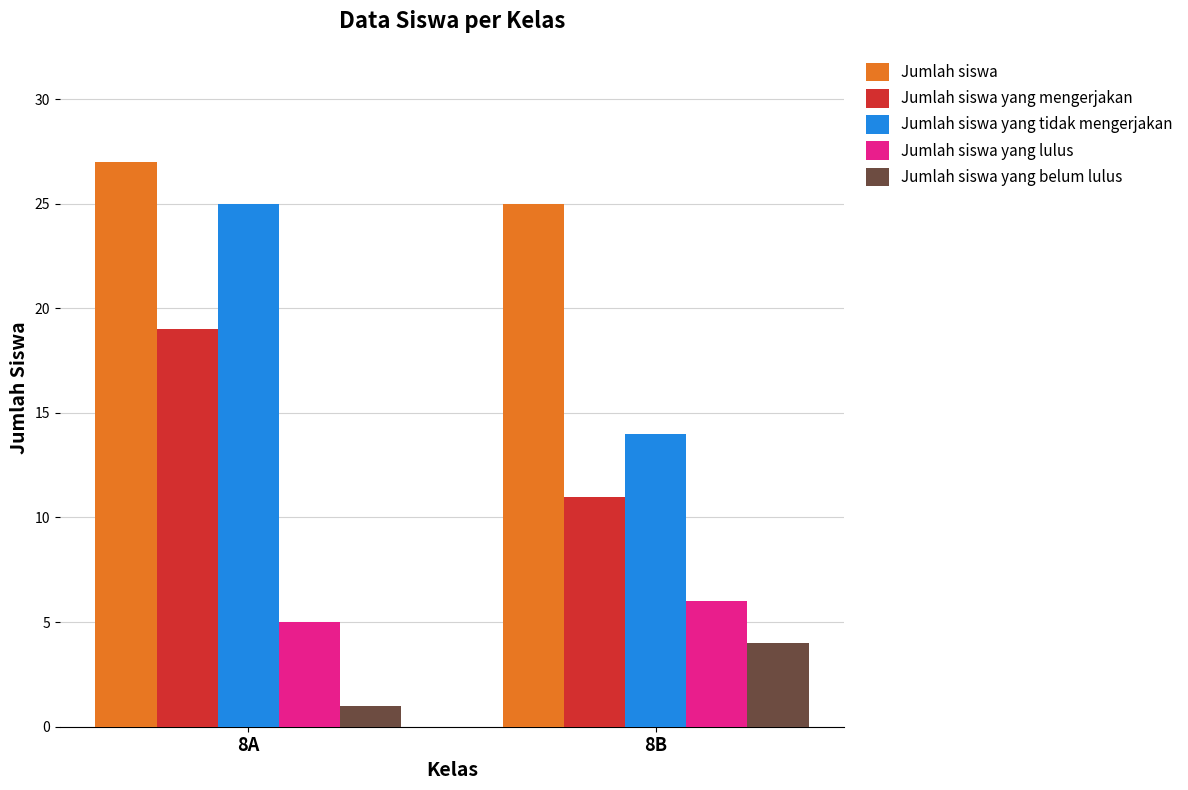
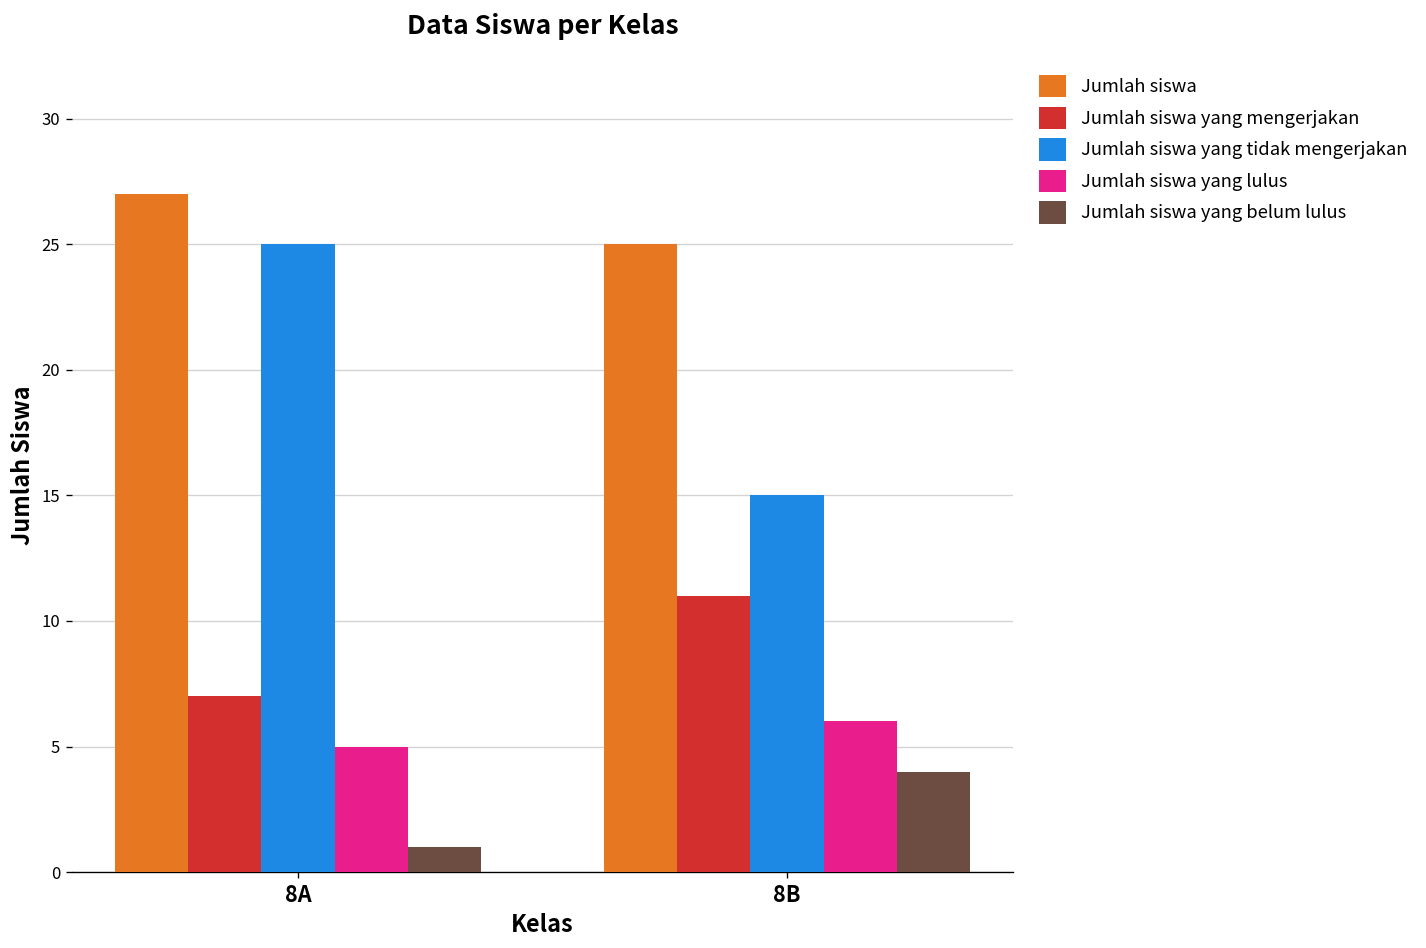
Jumlah siswa yang mengerjakan, 8A: 19 -> 7
Jumlah siswa yang tidak mengerjakan, 8B: 14 -> 15
